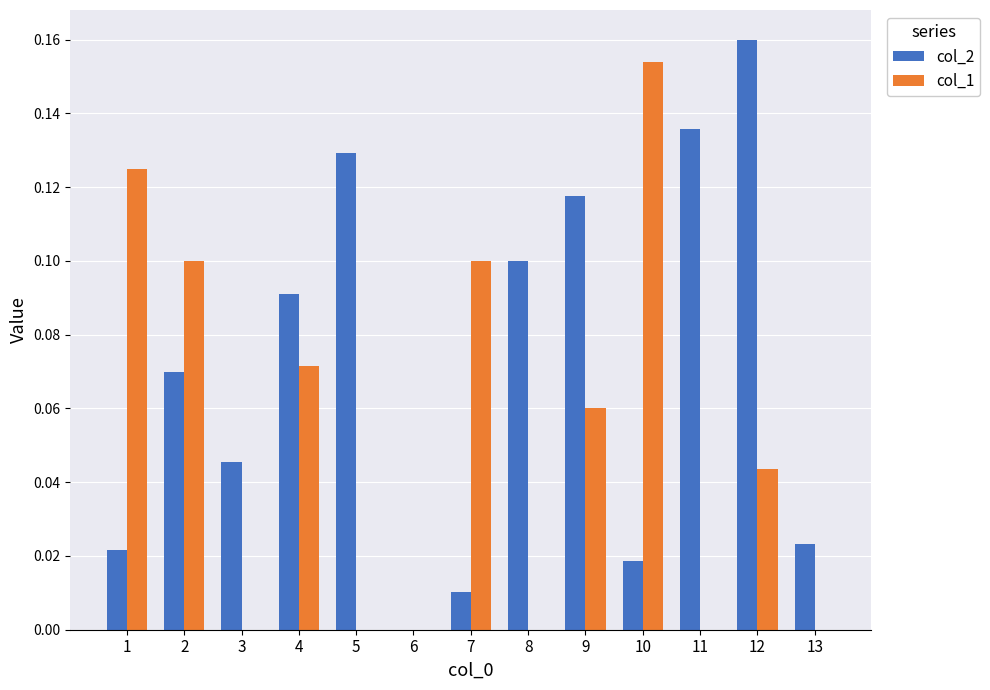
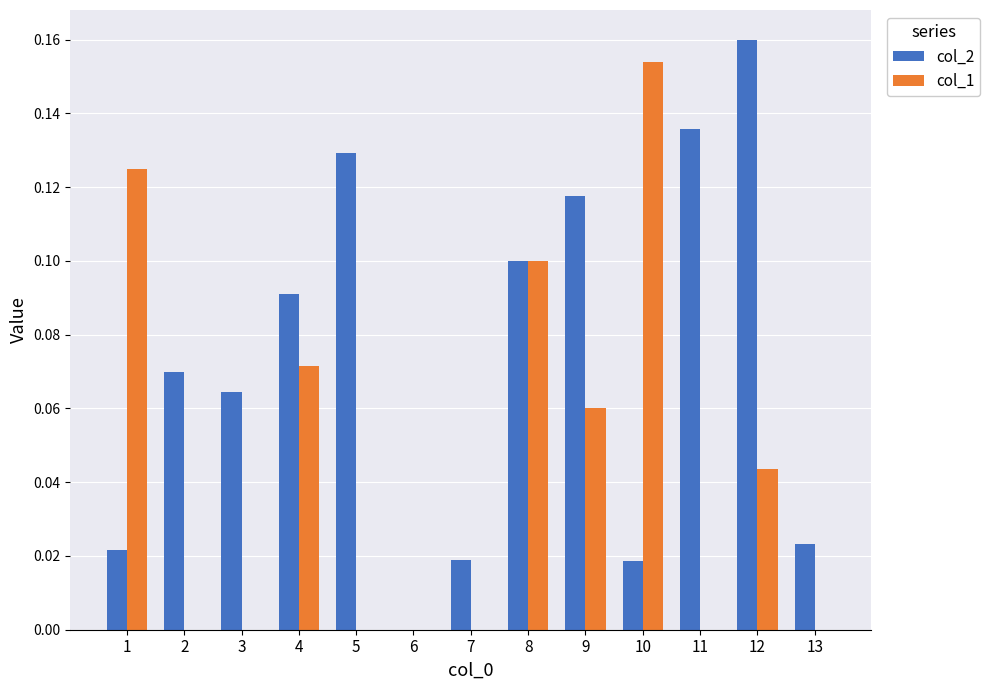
col_1, 2: 0.1 -> 0.0
col_2, 3: 0.045 -> 0.065
col_2, 7: 0.010 -> 0.019
col_1, 7: 0.1 -> 0.0
col_1, 8: 0.0 -> 0.1
